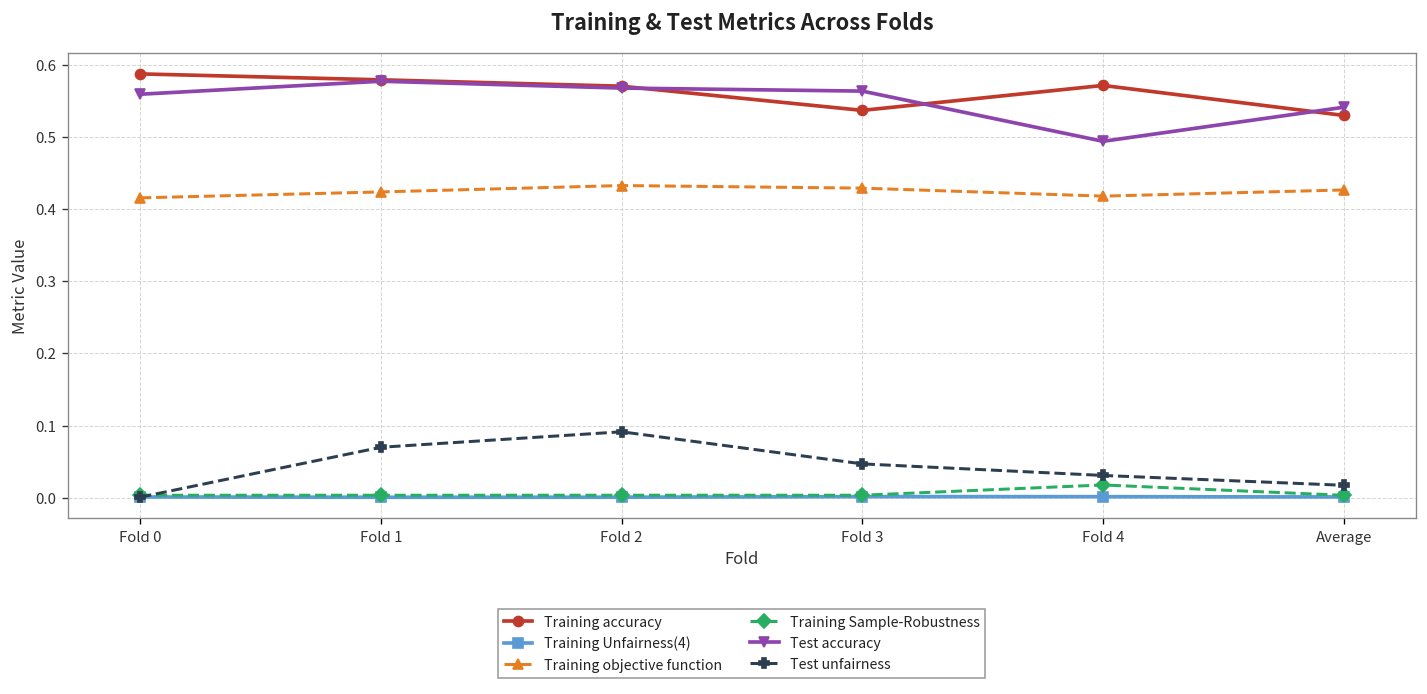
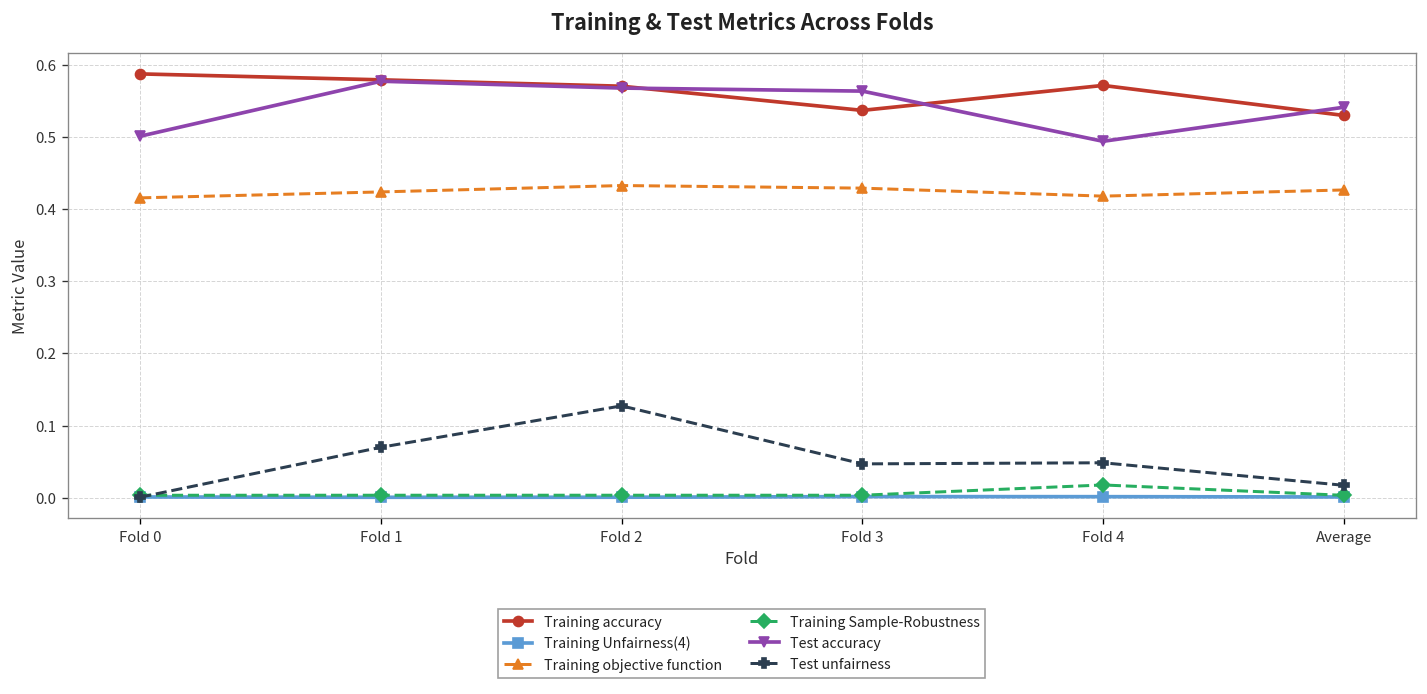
Test accuracy, Fold 0: 0.56 -> 0.50
Test unfairness, Fold 2: 0.09 -> 0.13
Test unfairness, Fold 4: 0.03 -> 0.05
